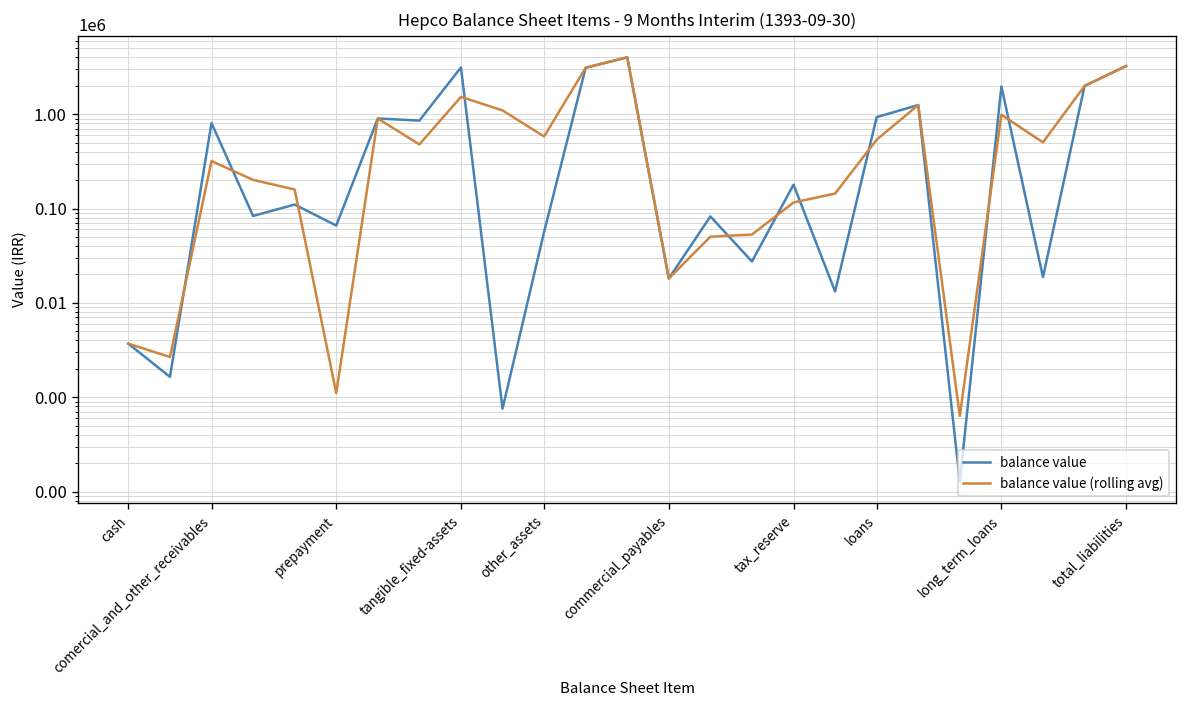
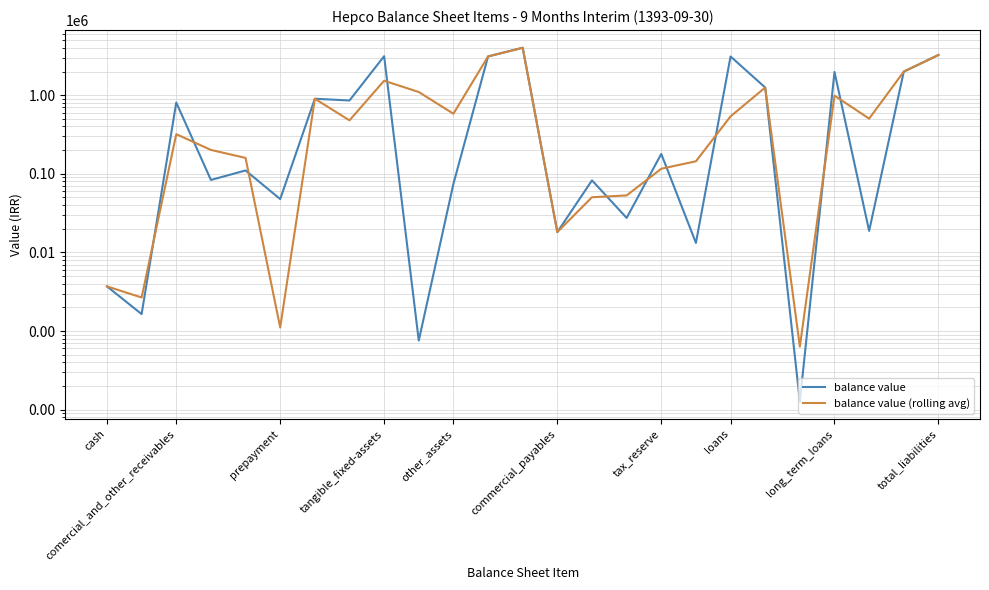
balance value, prepayment: 70000 -> 50000
balance value, other_assets: 60000 -> 70000
balance value, loans: 900000 -> 3100000
